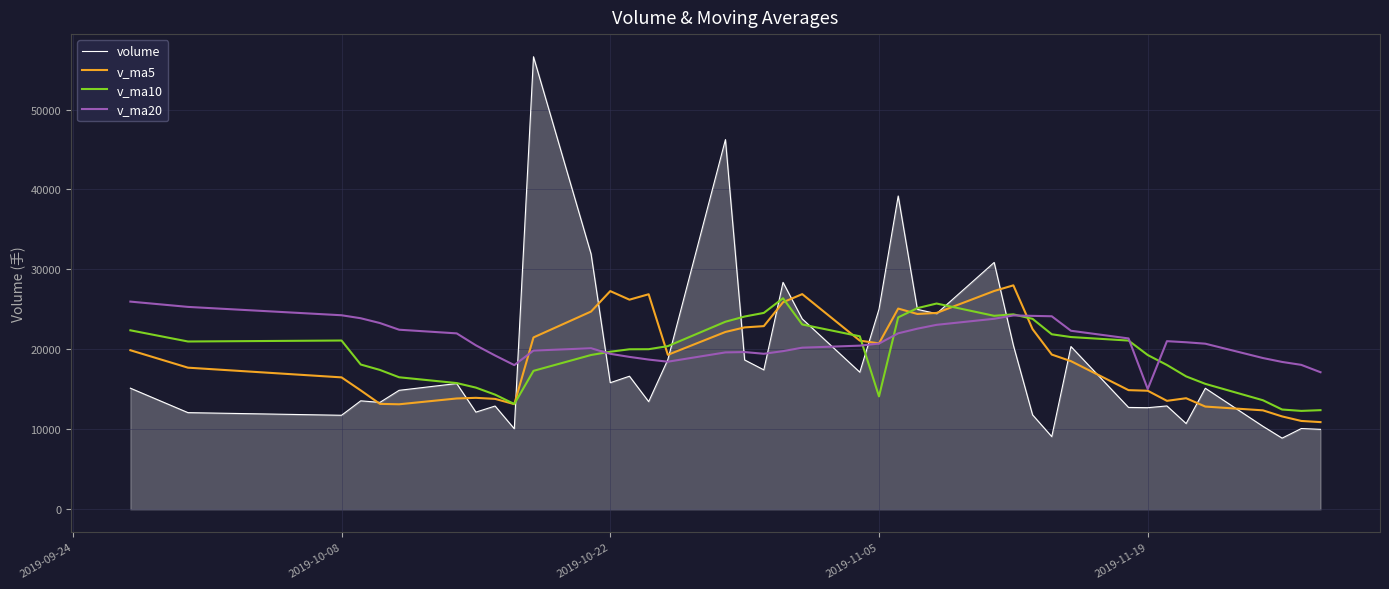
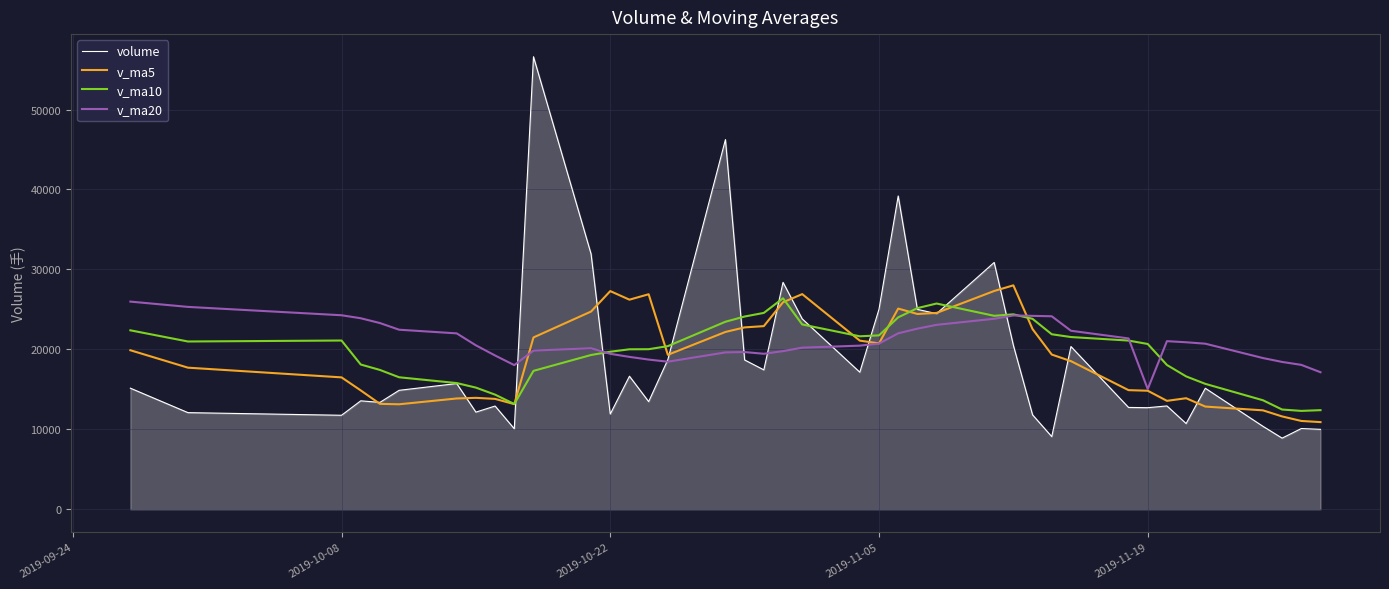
volume, 2019-10-22: 16000 -> 12000
v_ma10, 2019-11-05: 14000 -> 22000
v_ma10, 2019-11-19: 19000 -> 21000
